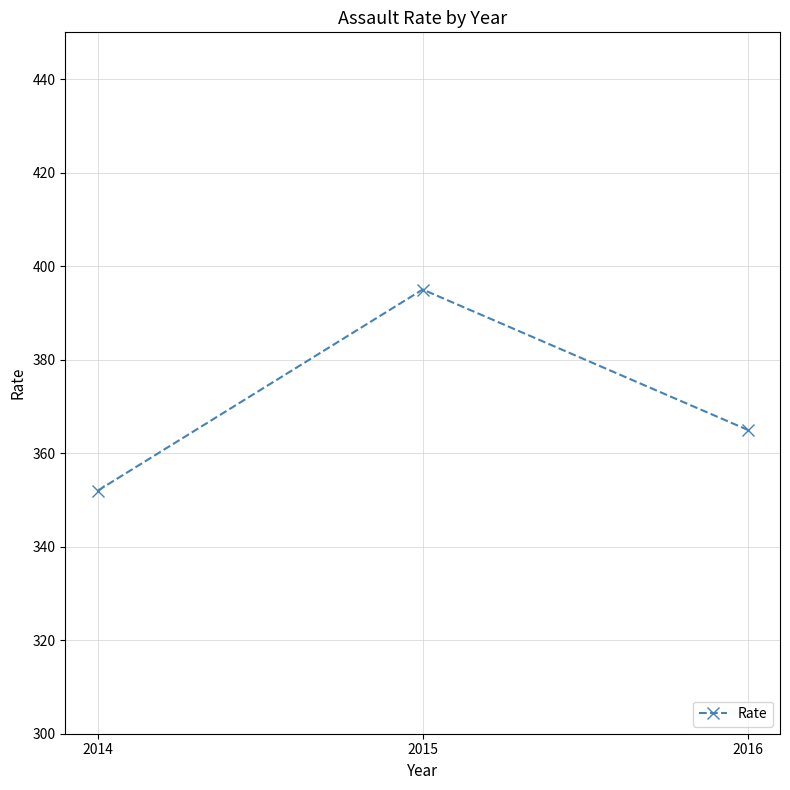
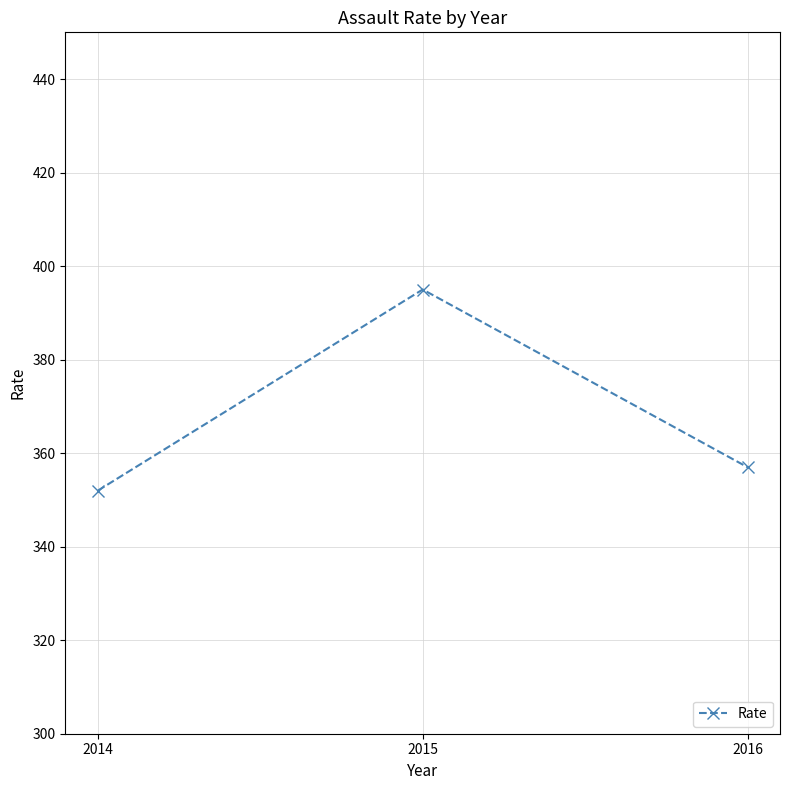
2016: 365 -> 357
